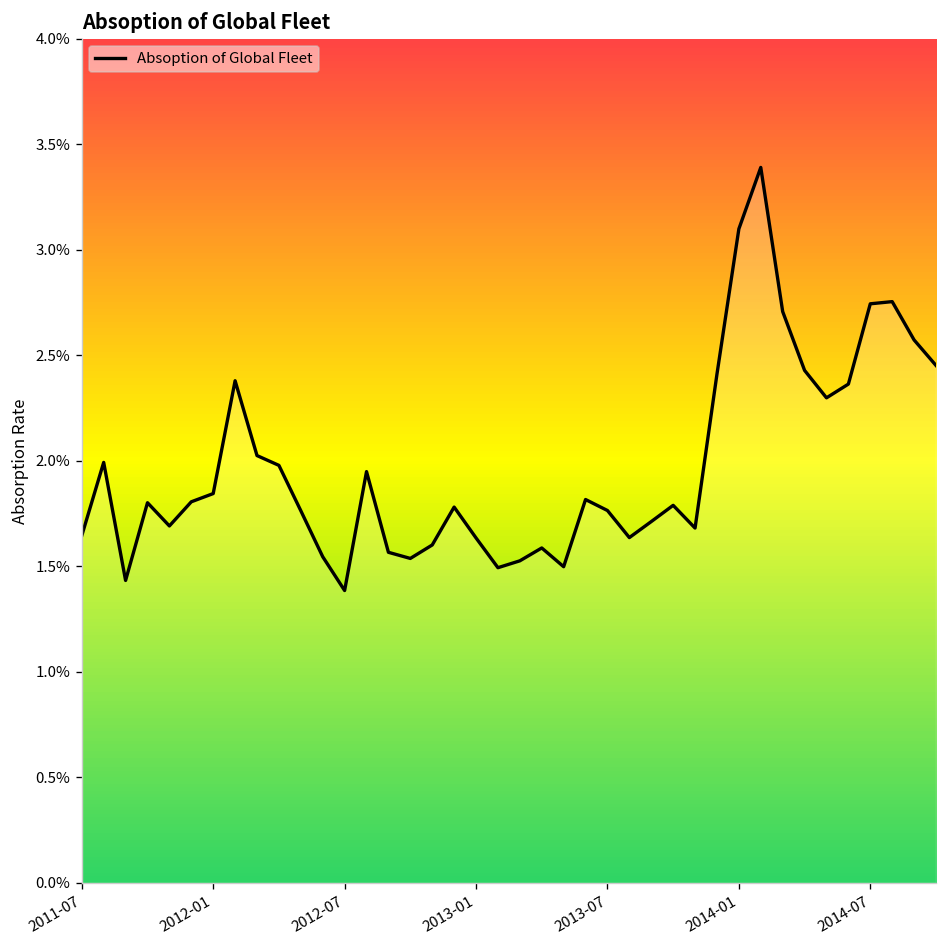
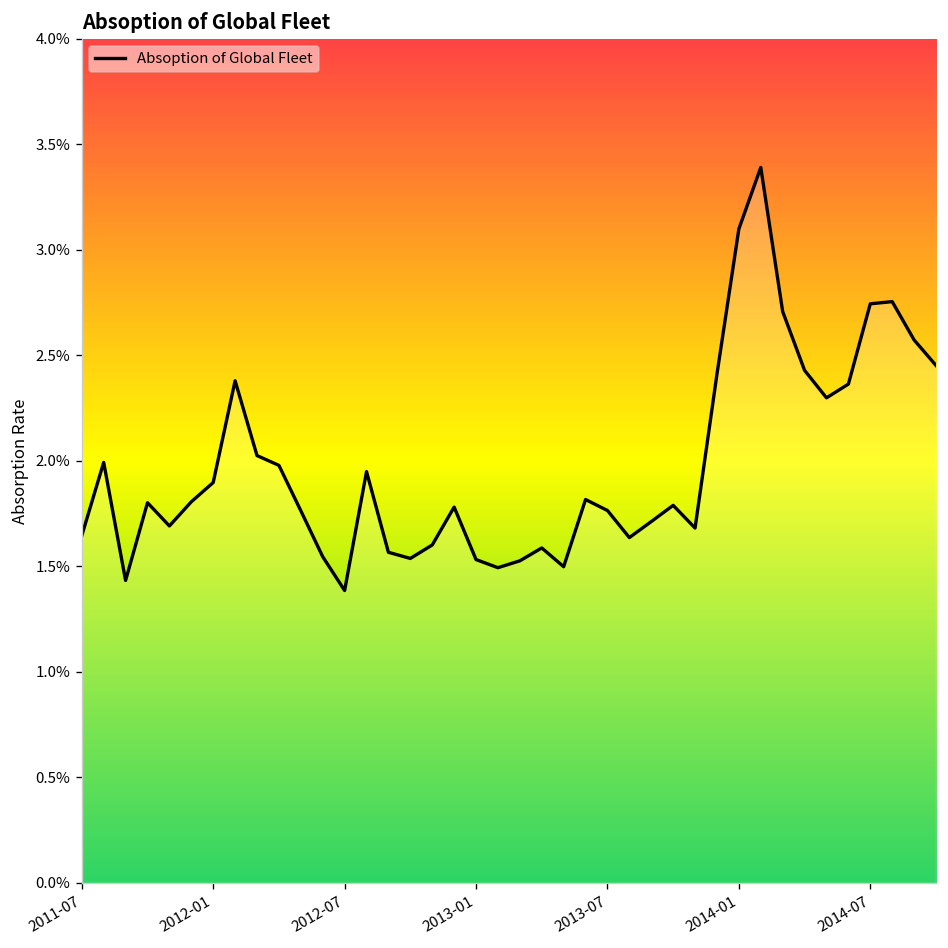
2012-01: 1.85% -> 1.90%
2013-01: 1.63% -> 1.53%
